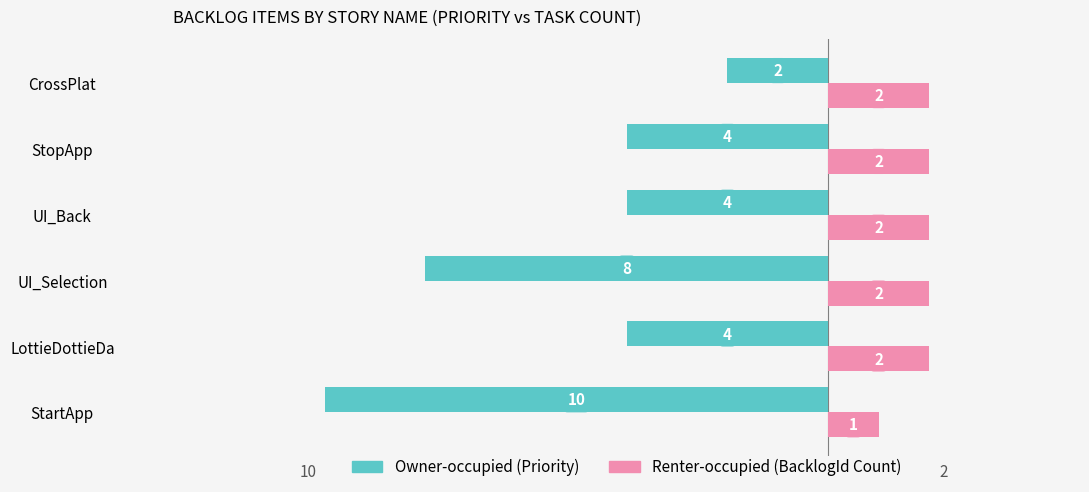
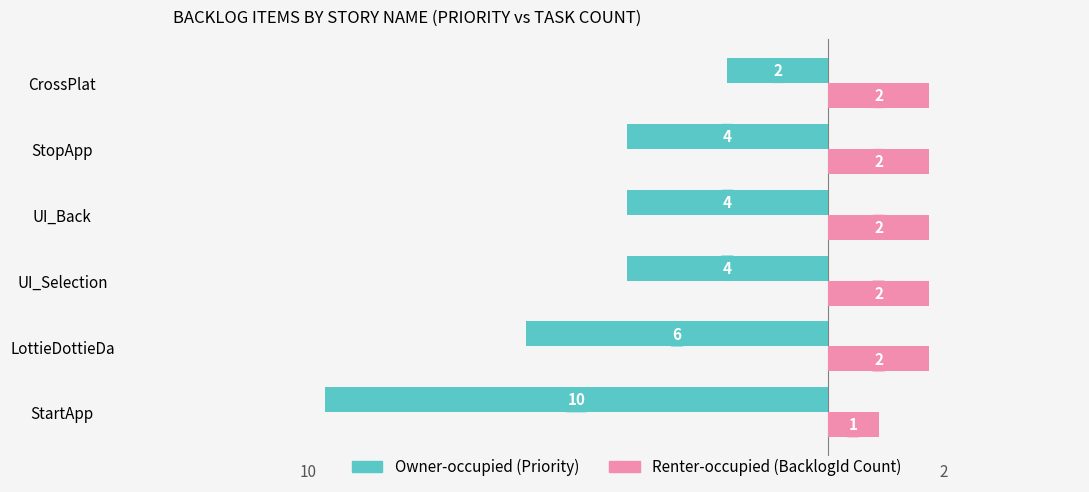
Owner-occupied (Priority), UI_Selection: 8 -> 4
Owner-occupied (Priority), LottieDottieDa: 4 -> 6
